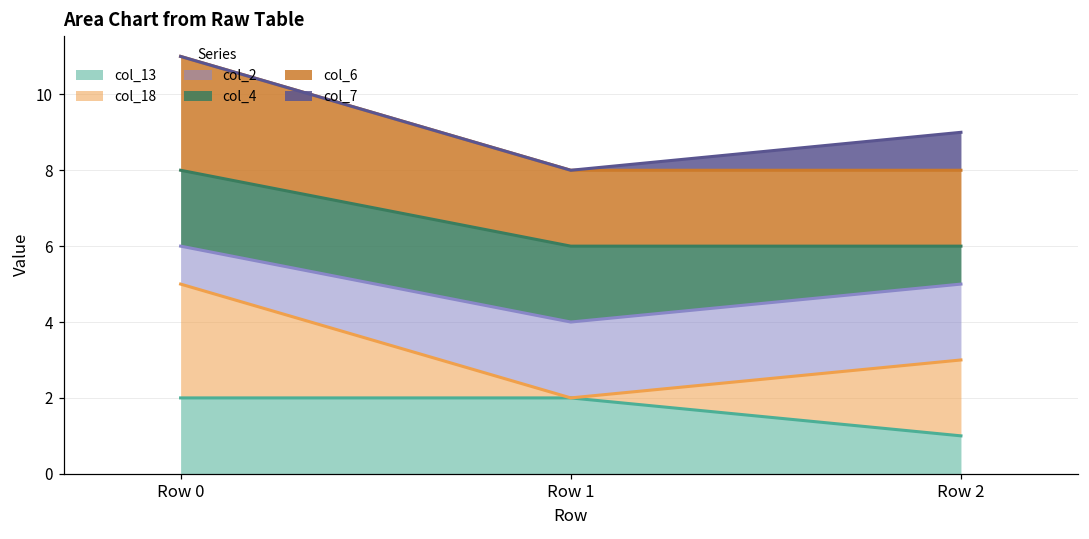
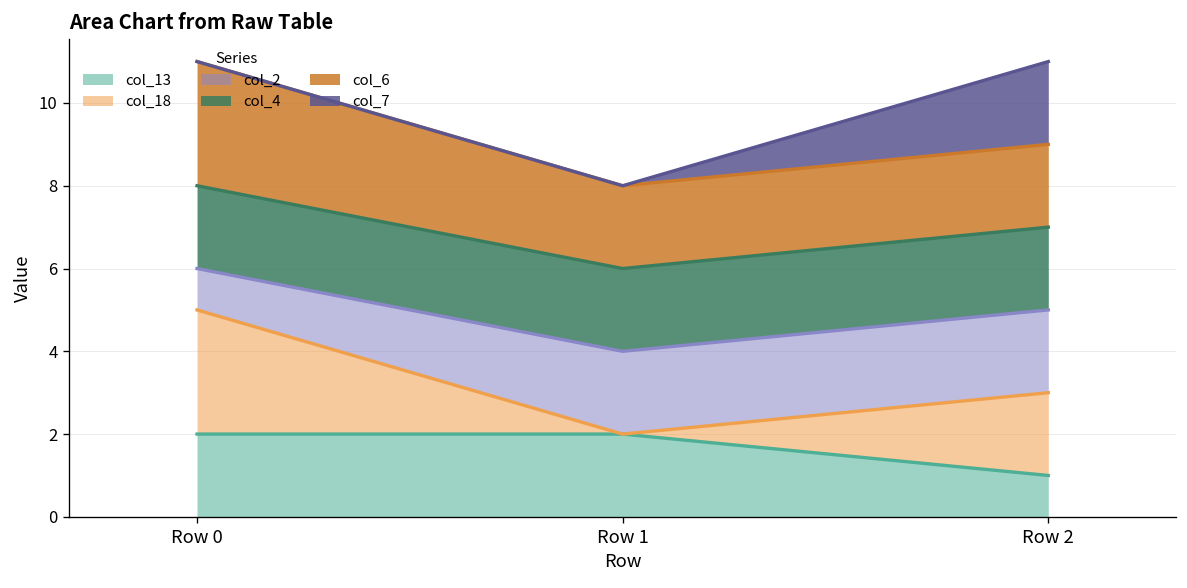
col_4, Row 2: 1 -> 2
col_7, Row 2: 1 -> 2
